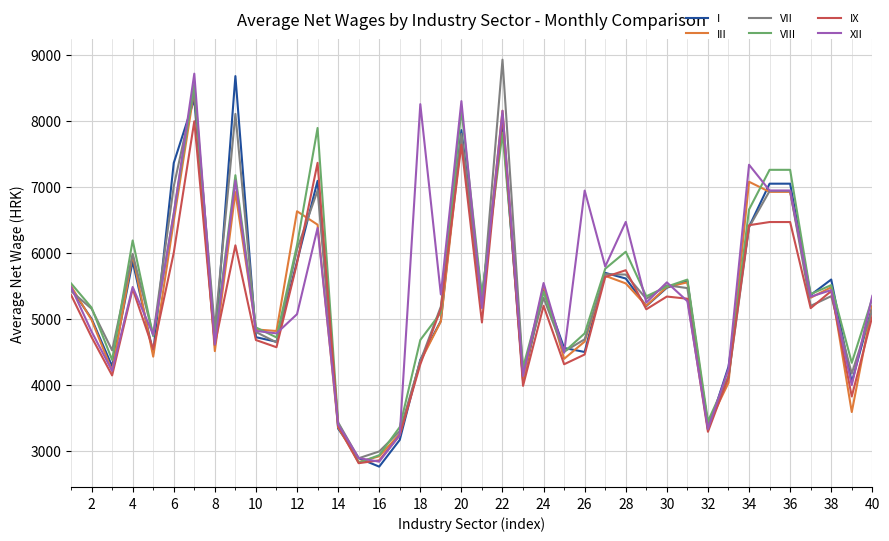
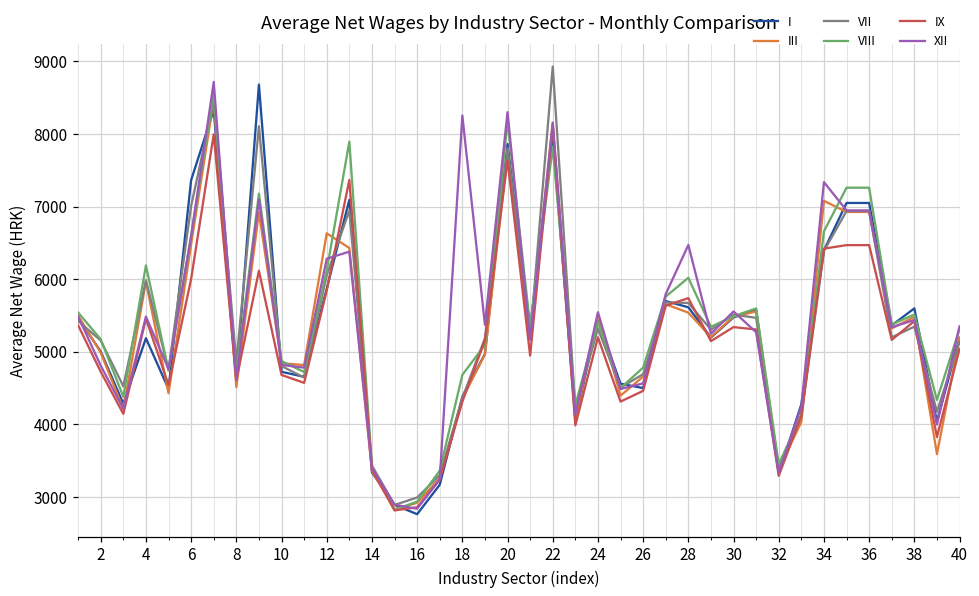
I, 4: 5900 -> 5200
XII, 12: 5100 -> 6300
XII, 26: 6900 -> 4600
